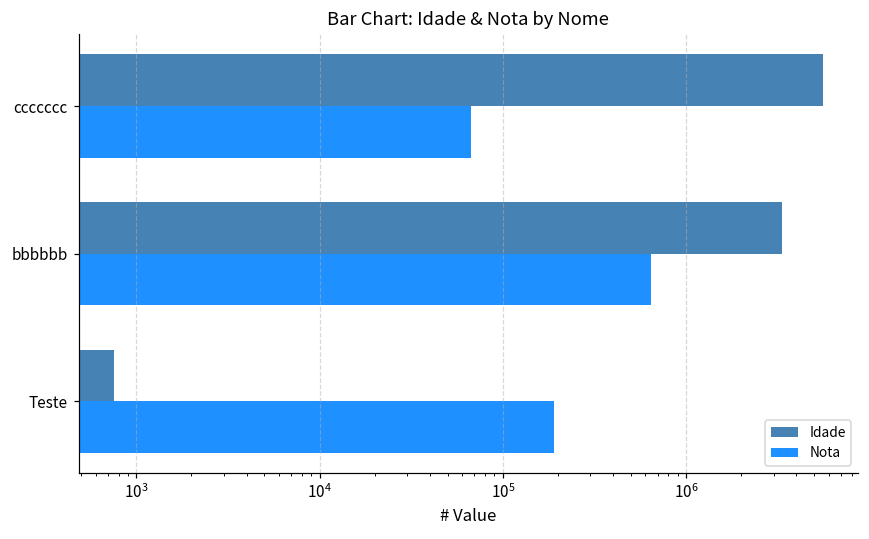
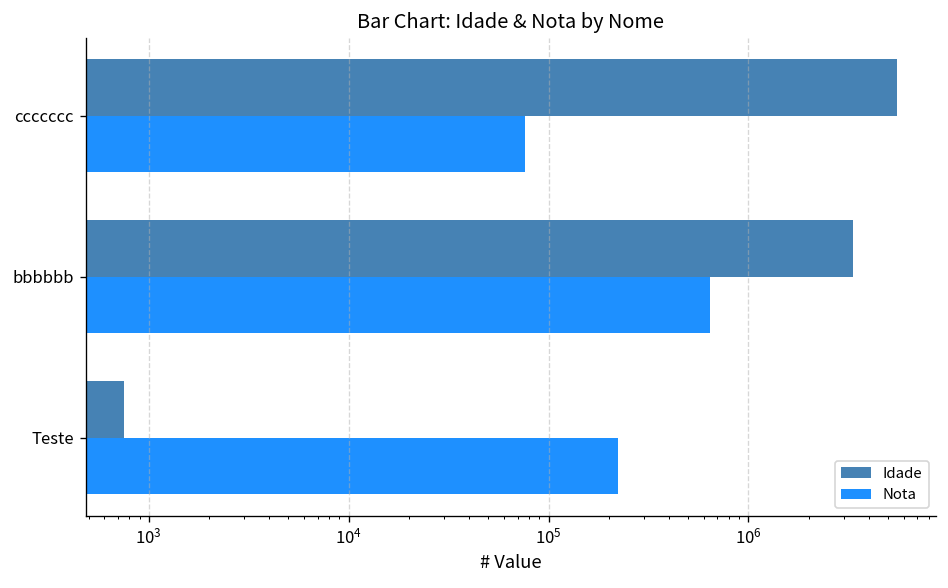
Nota, ccccccc: 67000 -> 80000
Nota, Teste: 190000 -> 220000
